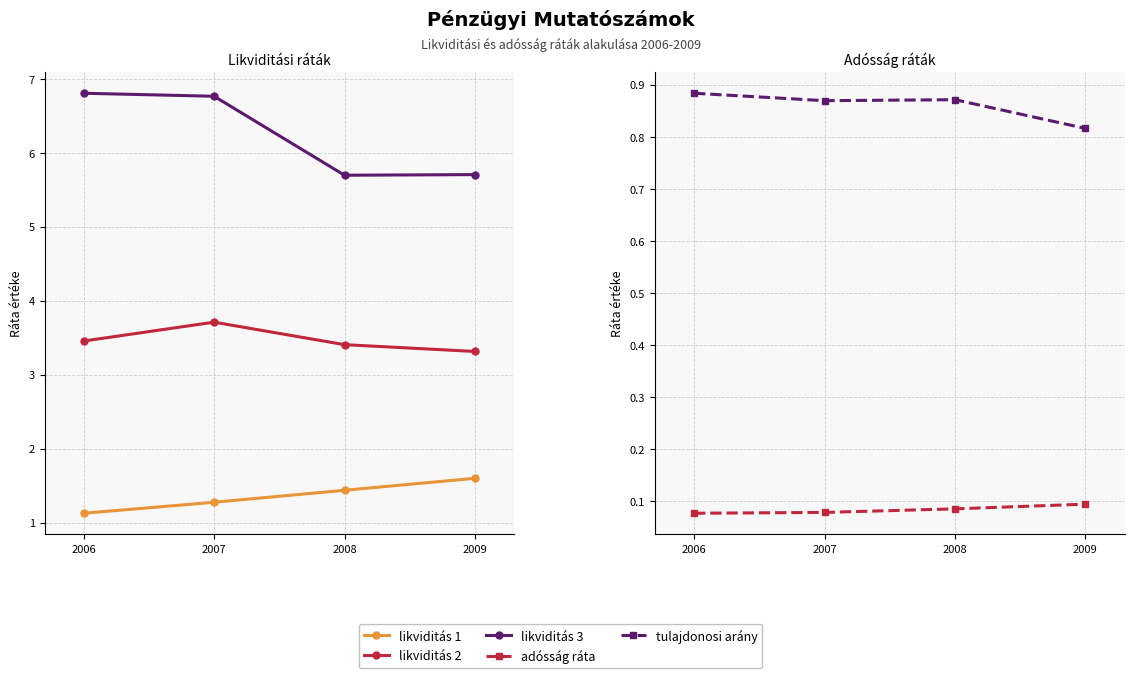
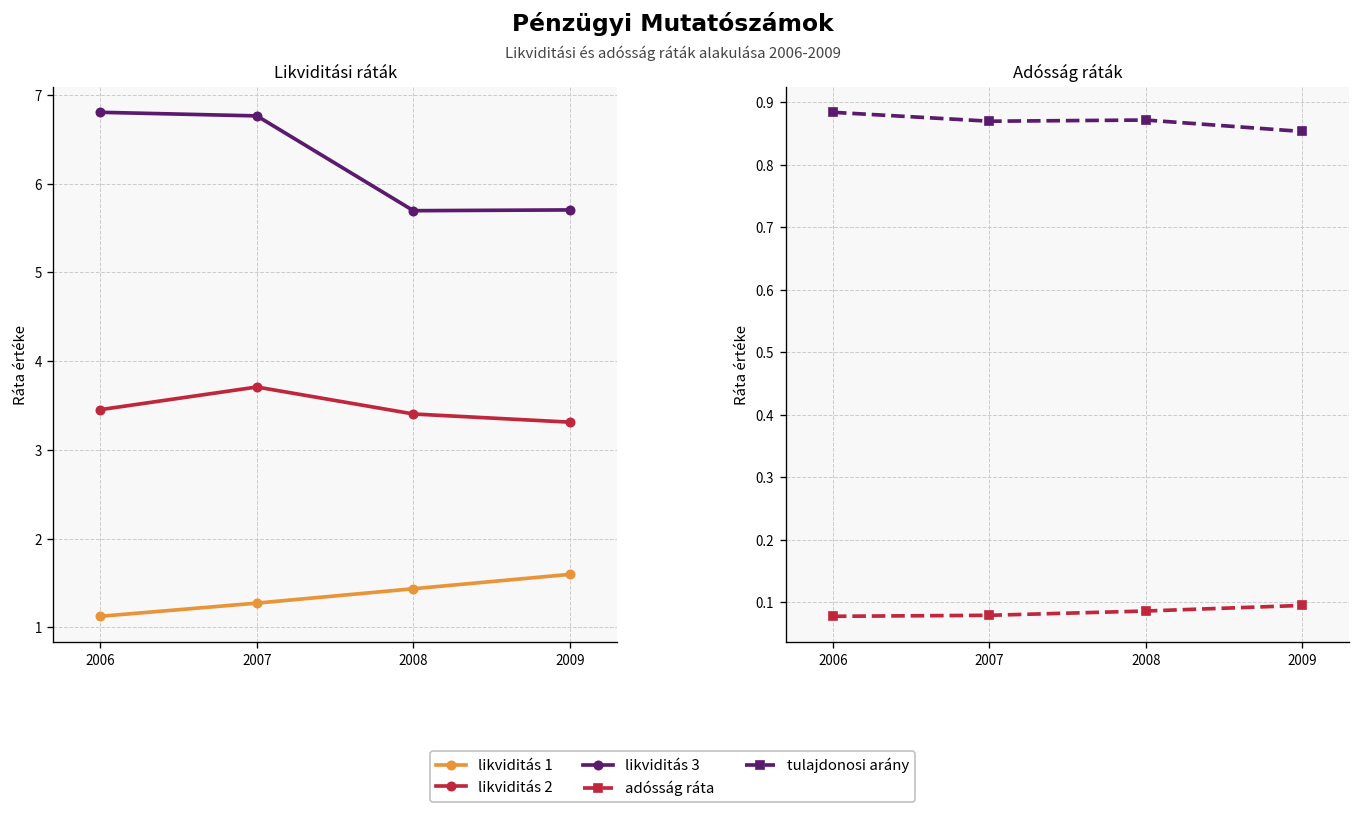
Adósság ráták, tulajdonosi arány, 2009: 0.82 -> 0.85
